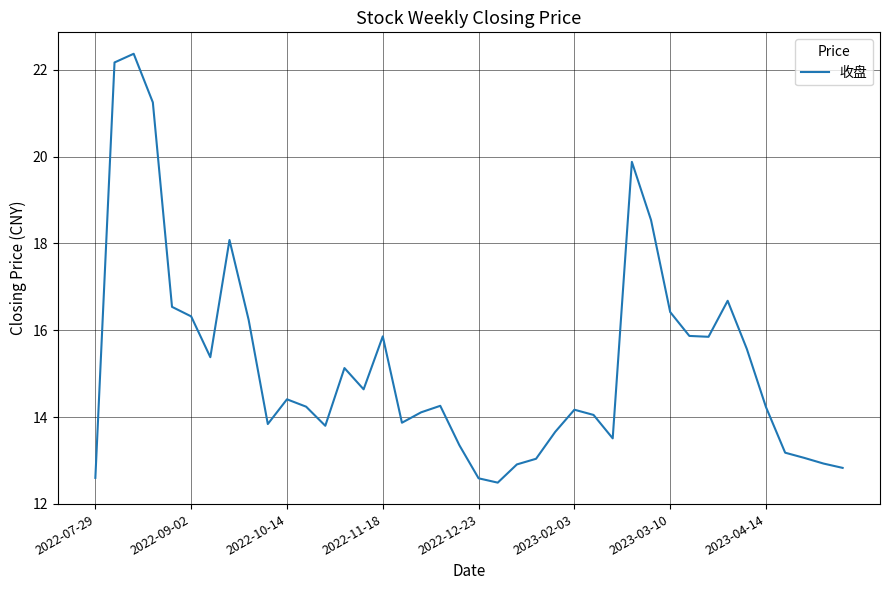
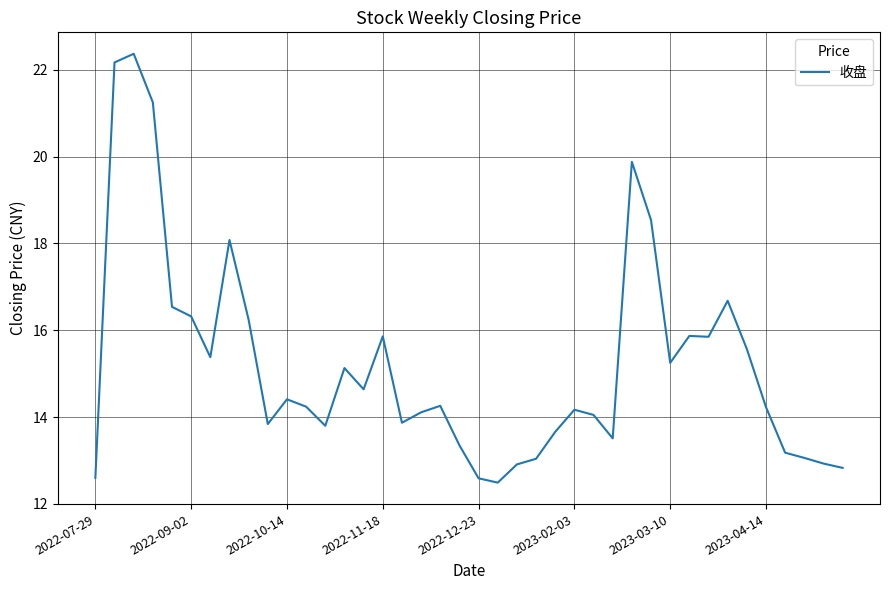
2023-03-10: 16.4 -> 15.3
